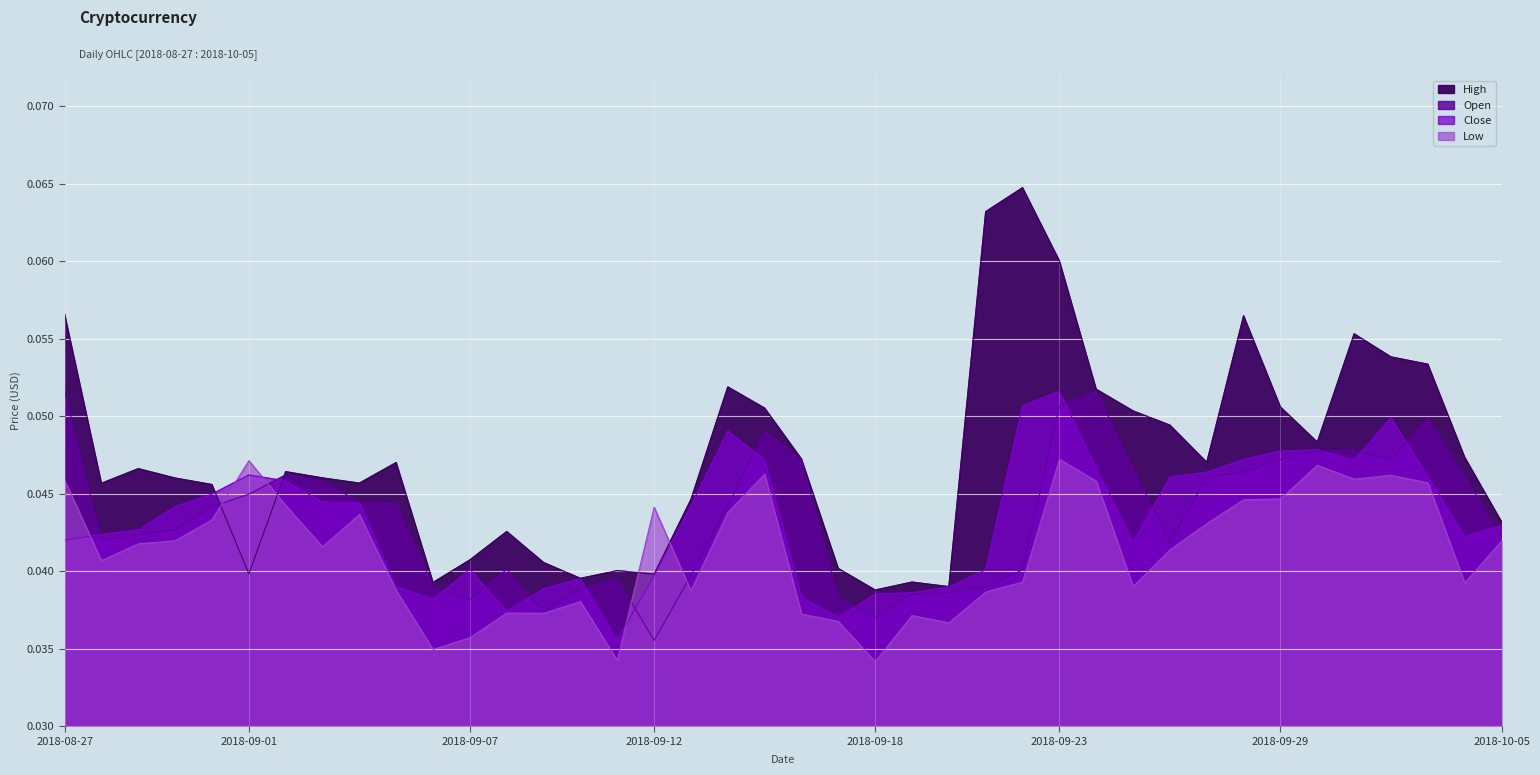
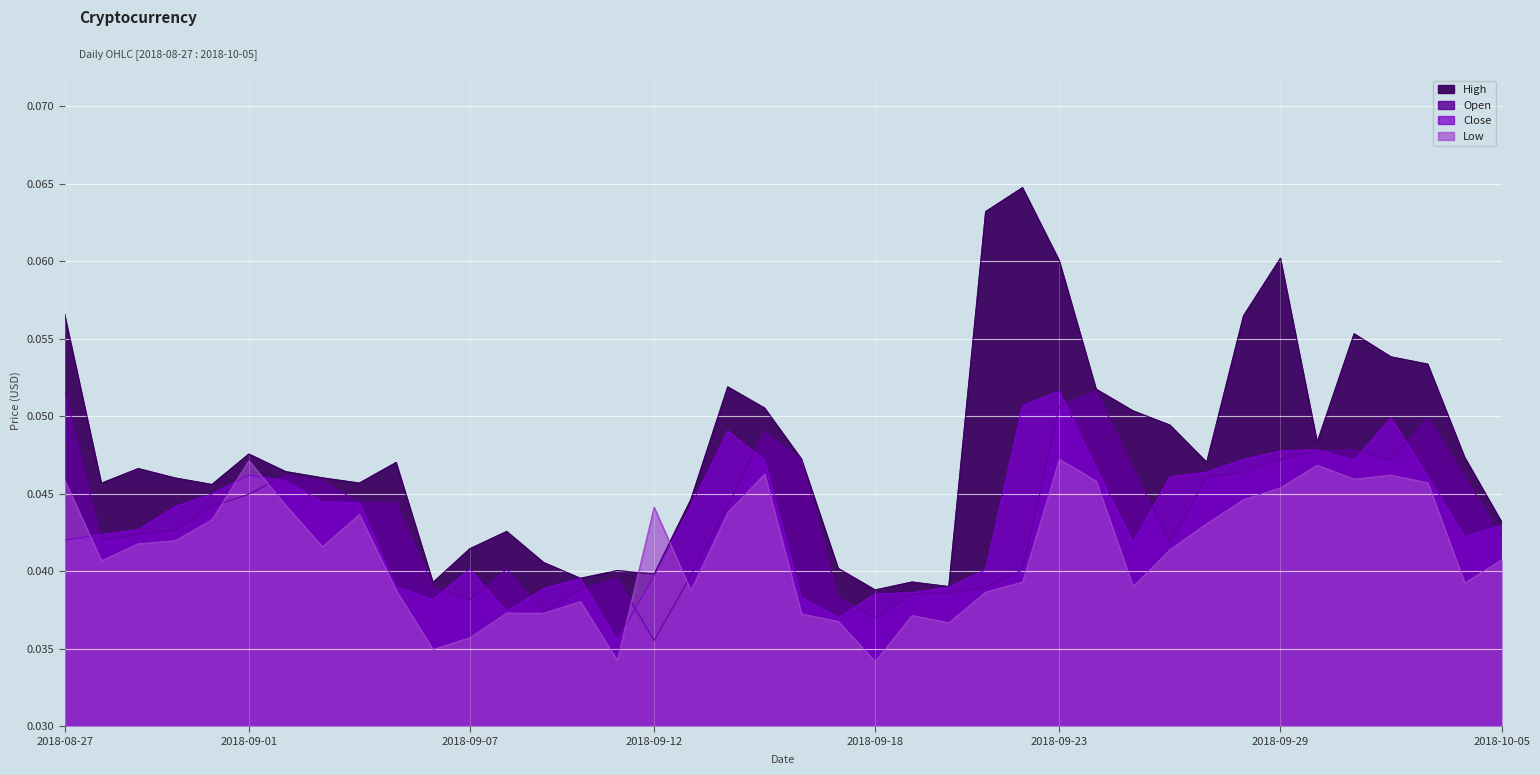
High, 2018-09-01: 0.0398 -> 0.0476
High, 2018-09-07: 0.0407 -> 0.0414
High, 2018-09-29: 0.0506 -> 0.0602
Low, 2018-09-29: 0.0447 -> 0.0454
Low, 2018-10-05: 0.0419 -> 0.0407
